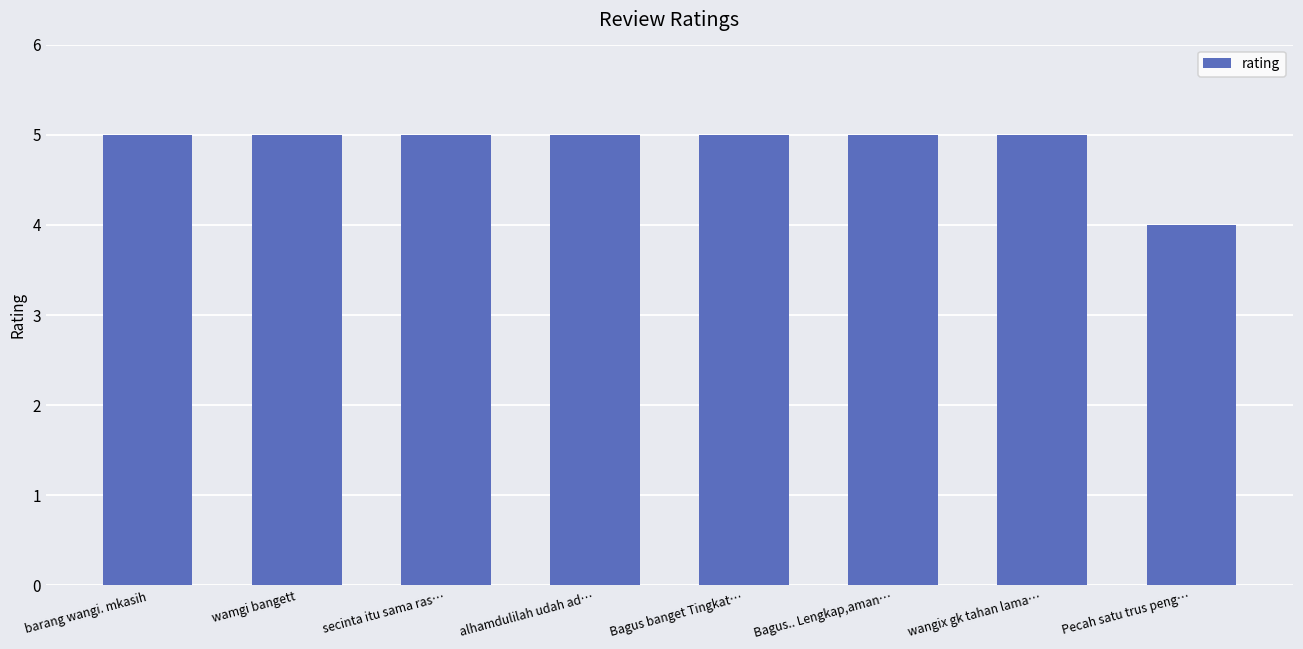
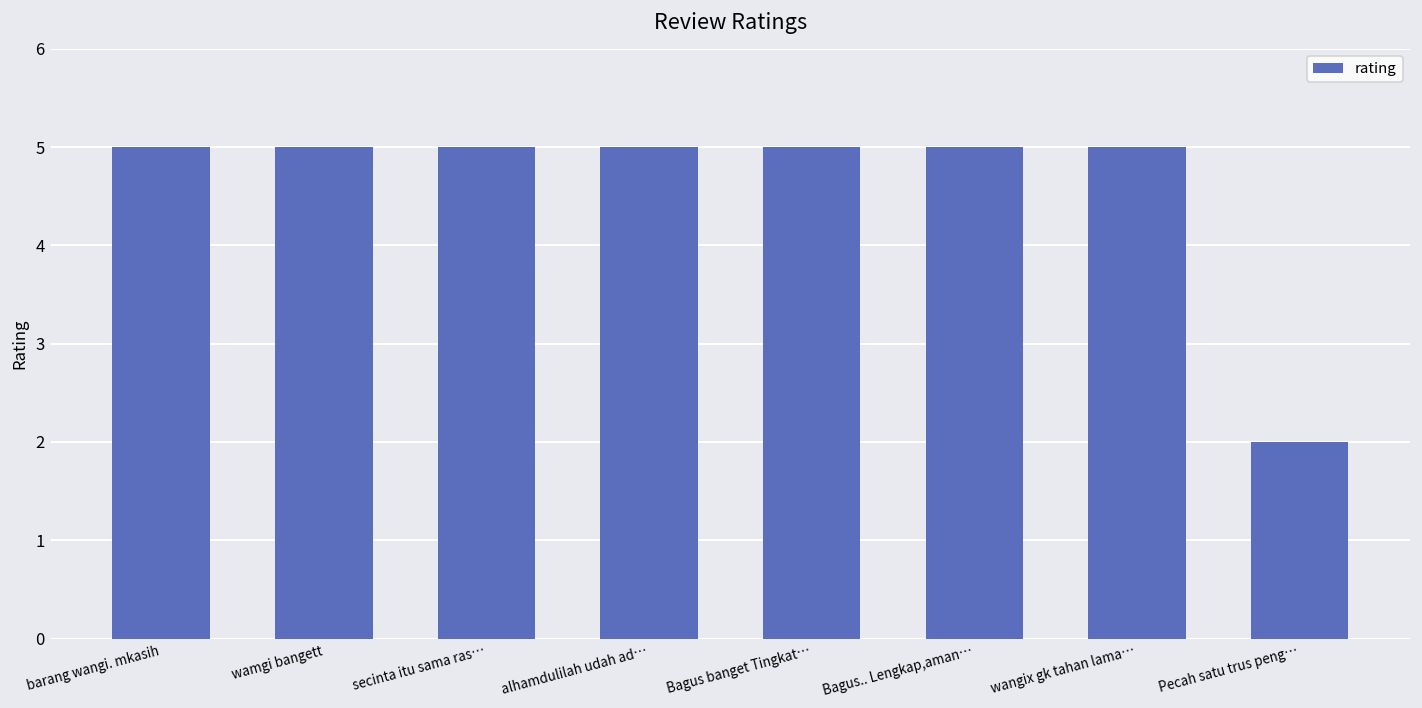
Pecah satu trus peng…: 4 -> 2
